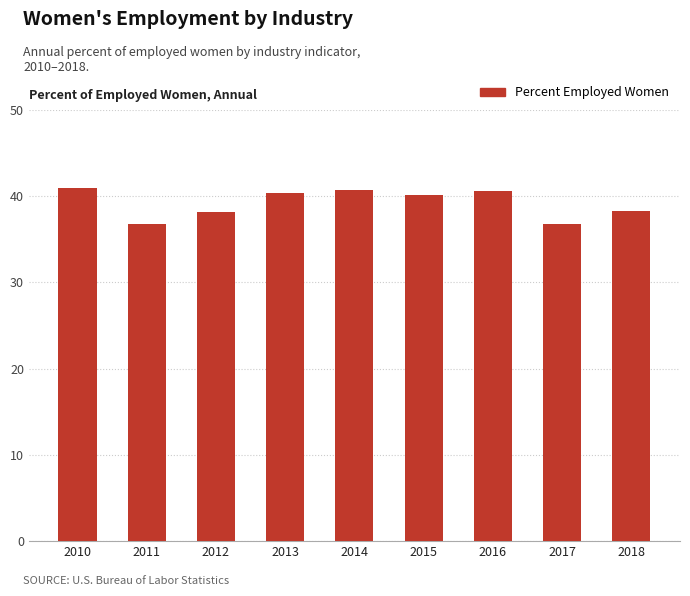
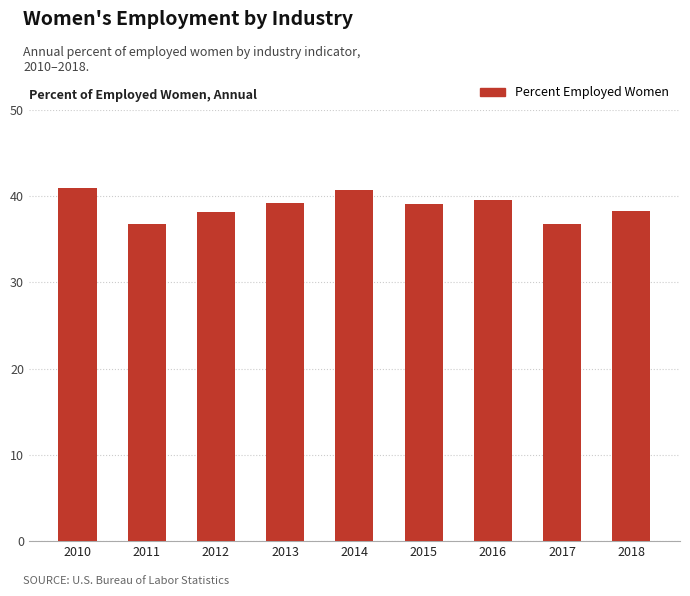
2013: 40 -> 39
2015: 40 -> 39
2016: 41 -> 40
